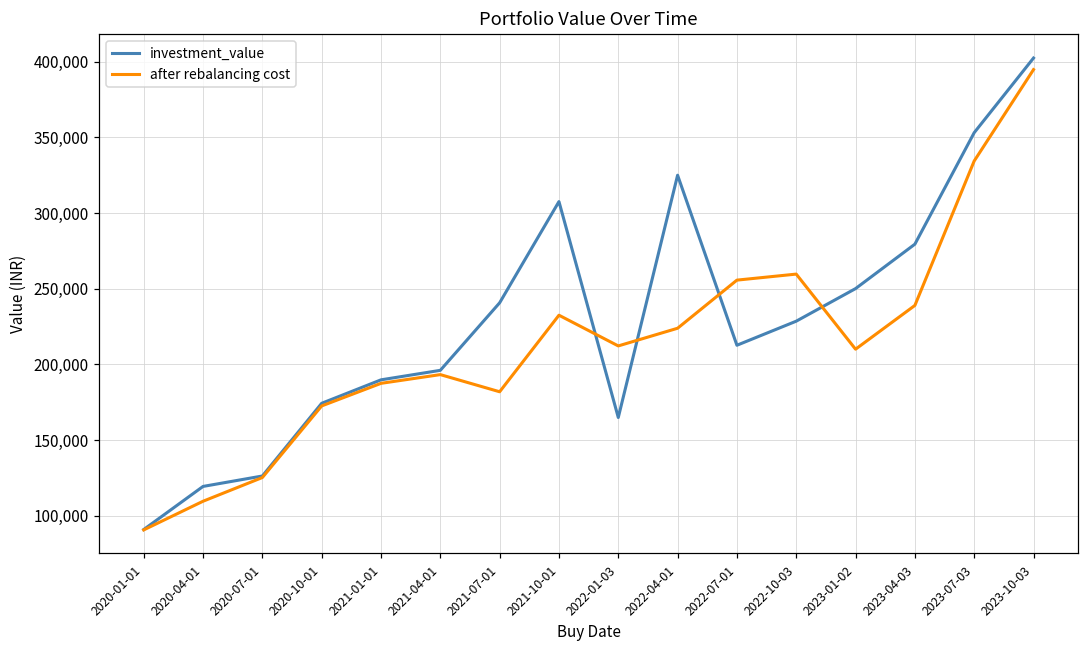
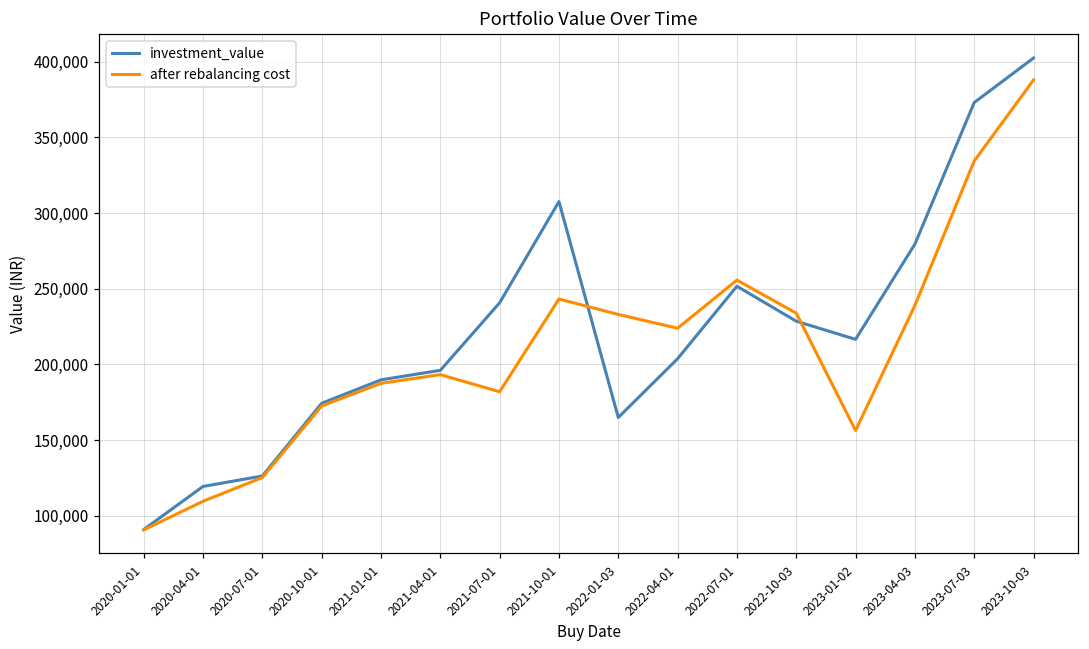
after rebalancing cost, 2021-10-01: 233,000 -> 243,000
after rebalancing cost, 2022-01-03: 212,000 -> 233,000
investment_value, 2022-04-01: 325,000 -> 204,000
investment_value, 2022-07-01: 213,000 -> 252,000
after rebalancing cost, 2022-10-03: 260,000 -> 234,000
investment_value, 2023-01-02: 250,000 -> 217,000
after rebalancing cost, 2023-01-02: 210,000 -> 156,000
investment_value, 2023-07-03: 353,000 -> 373,000
after rebalancing cost, 2023-10-03: 395,000 -> 388,000
